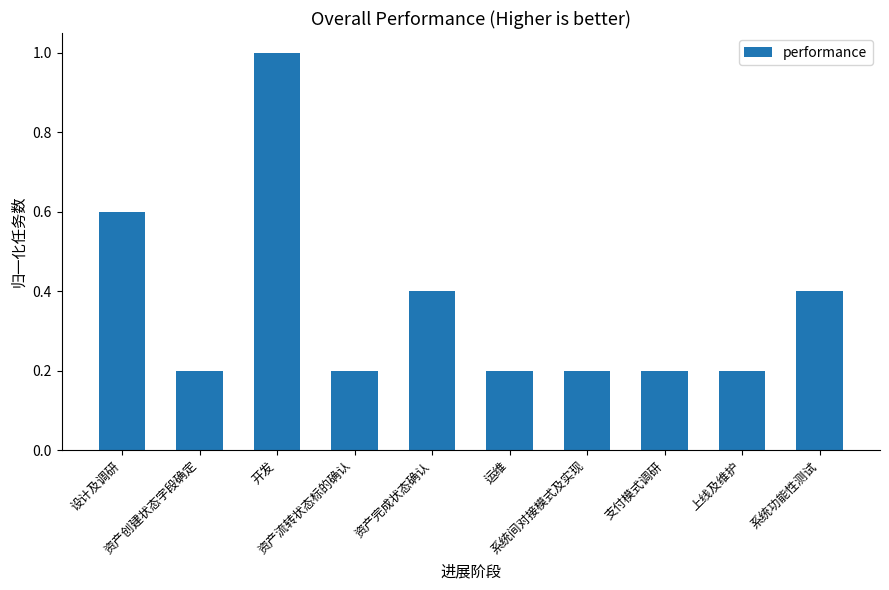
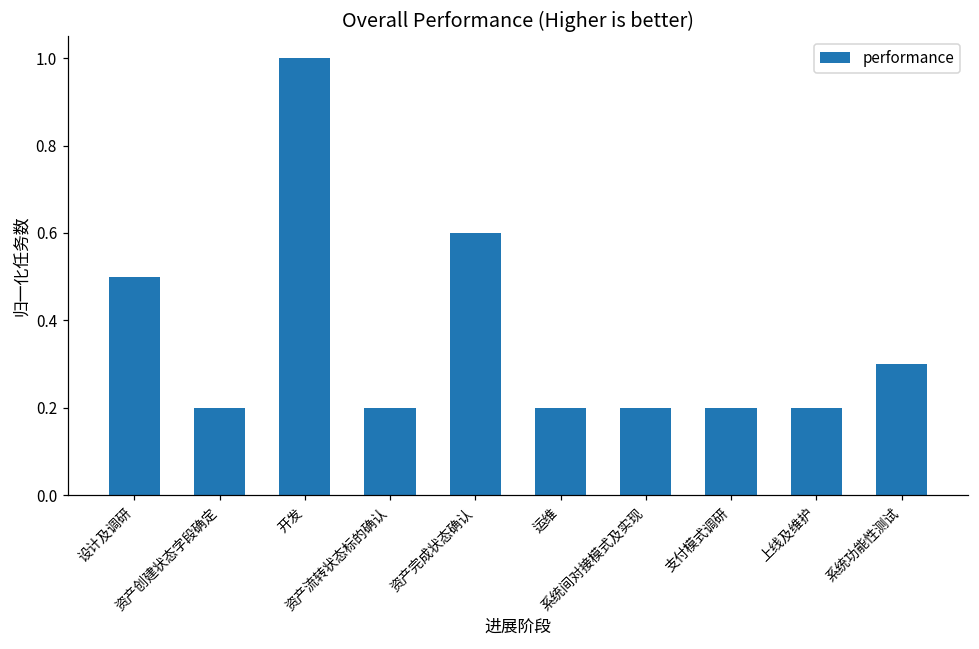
设计及调研: 0.60 -> 0.50
资产完成状态确认: 0.40 -> 0.60
系统功能性测试: 0.40 -> 0.30
